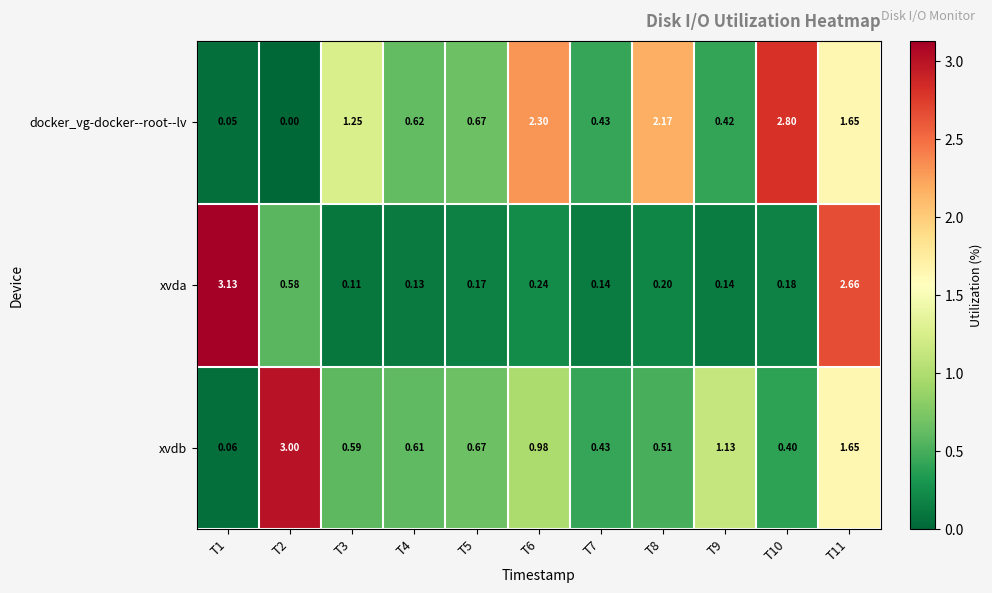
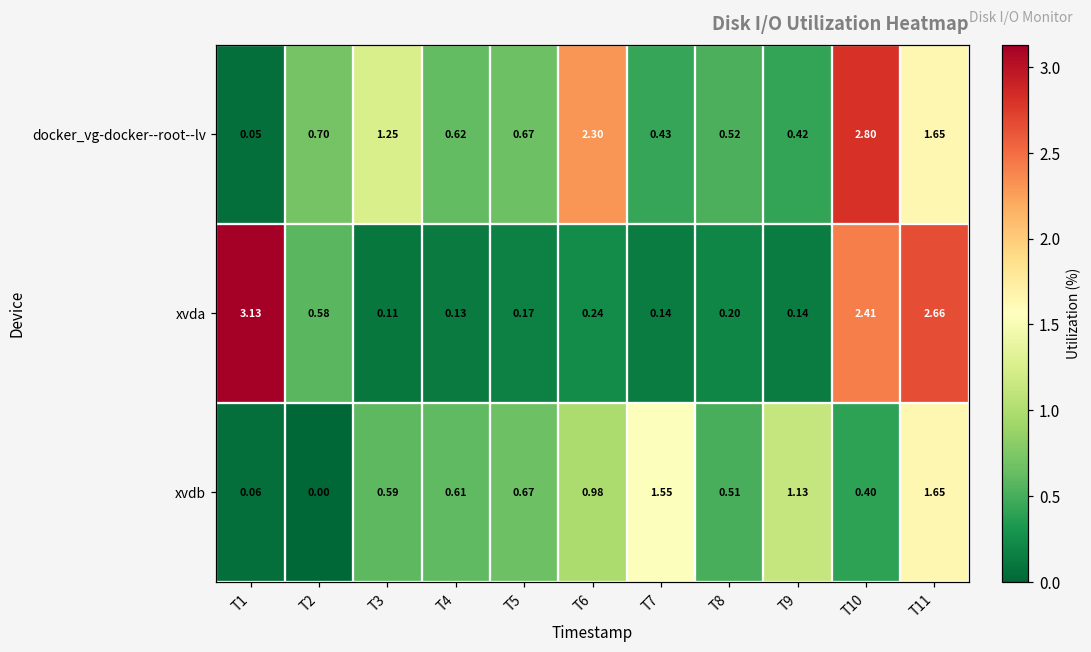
docker_vg-docker--root--lv, T2: 0.00 -> 0.70
docker_vg-docker--root--lv, T8: 2.17 -> 0.52
xvda, T10: 0.18 -> 2.41
xvdb, T2: 3.00 -> 0.00
xvdb, T7: 0.43 -> 1.55
